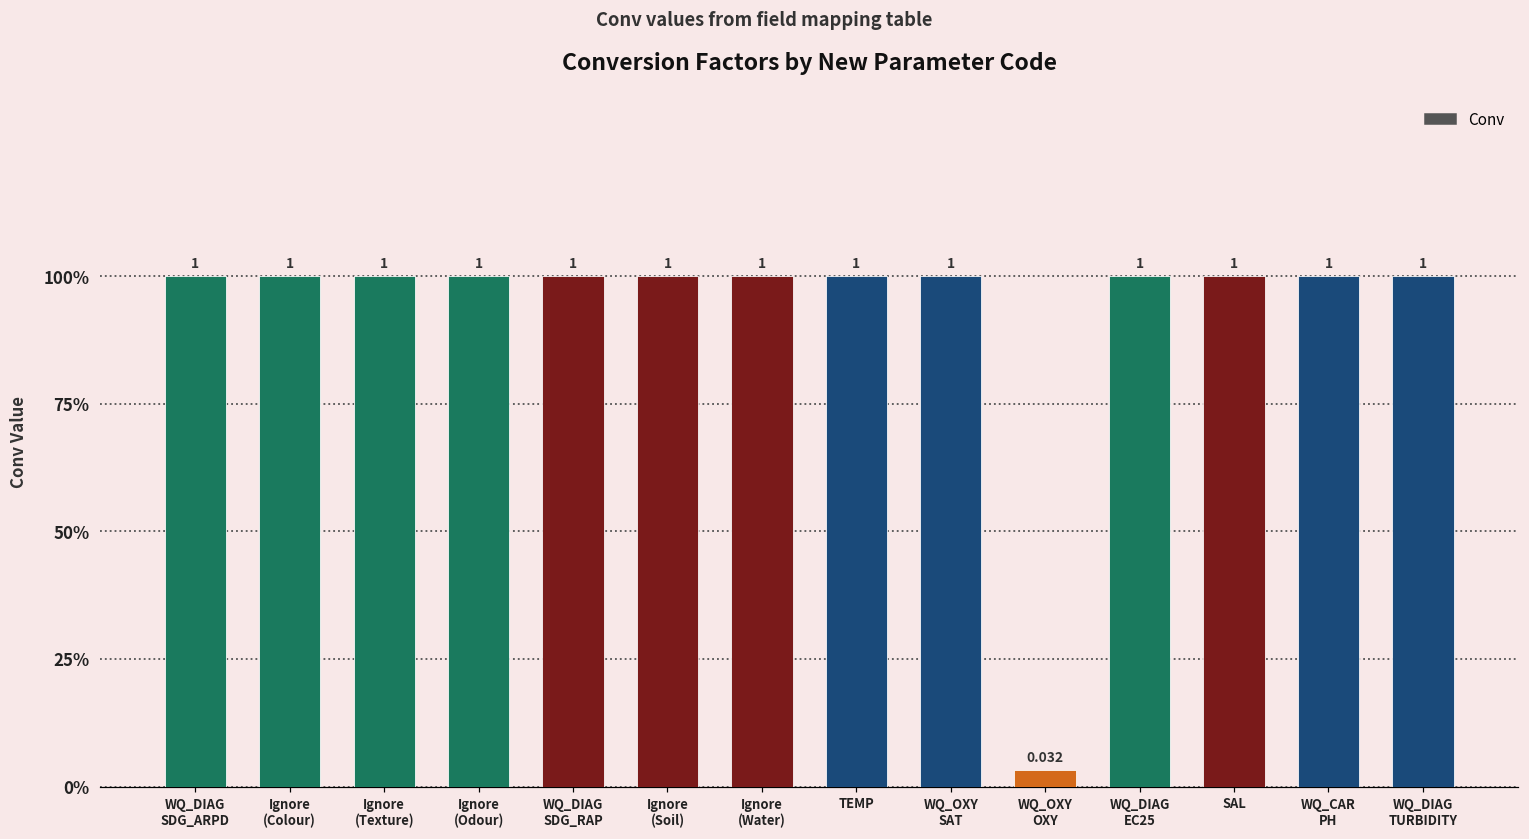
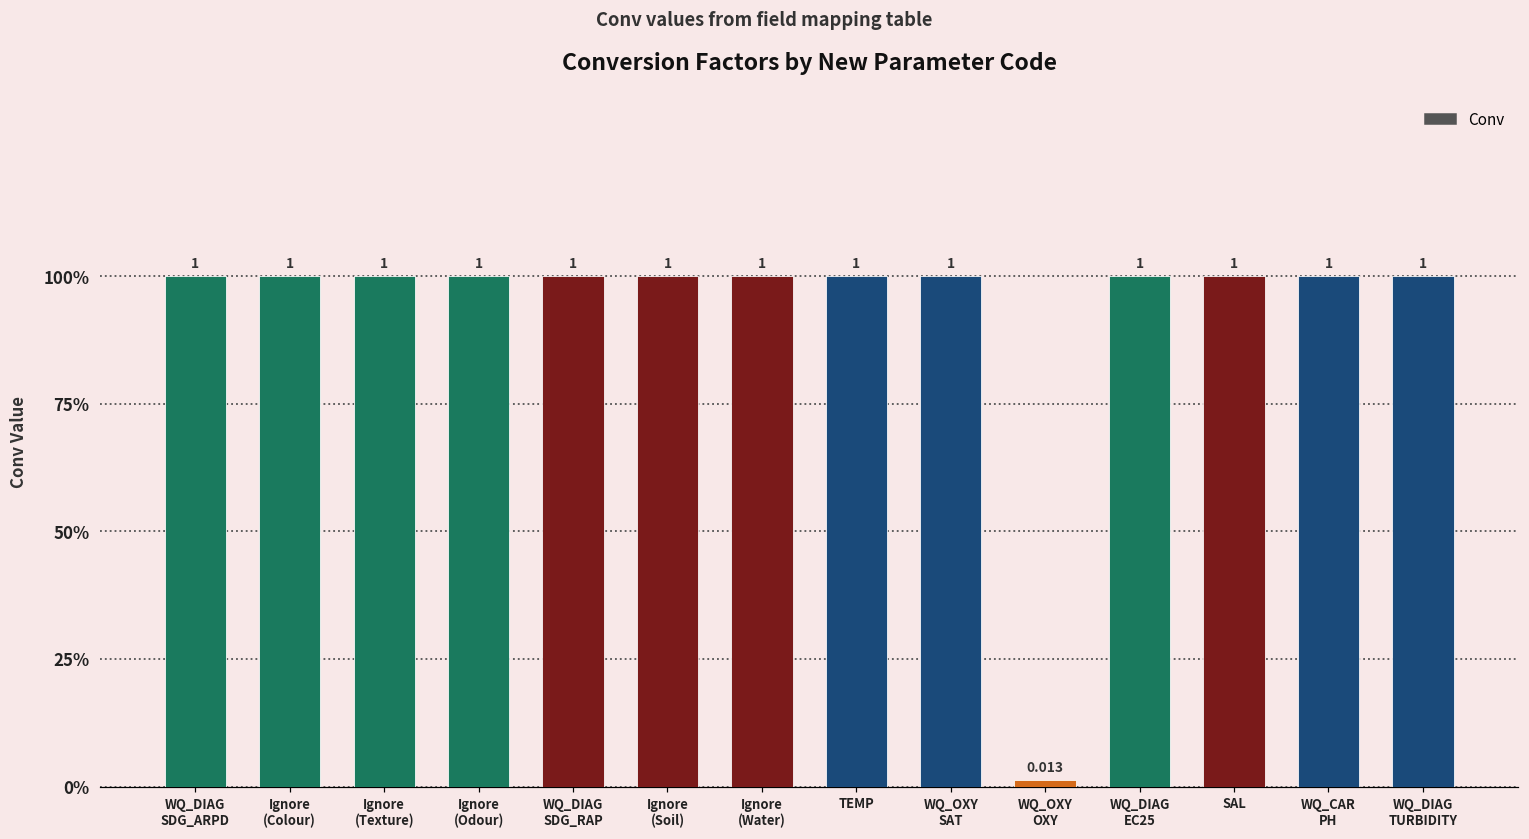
WQ_OXY OXY: 0.032 -> 0.013
